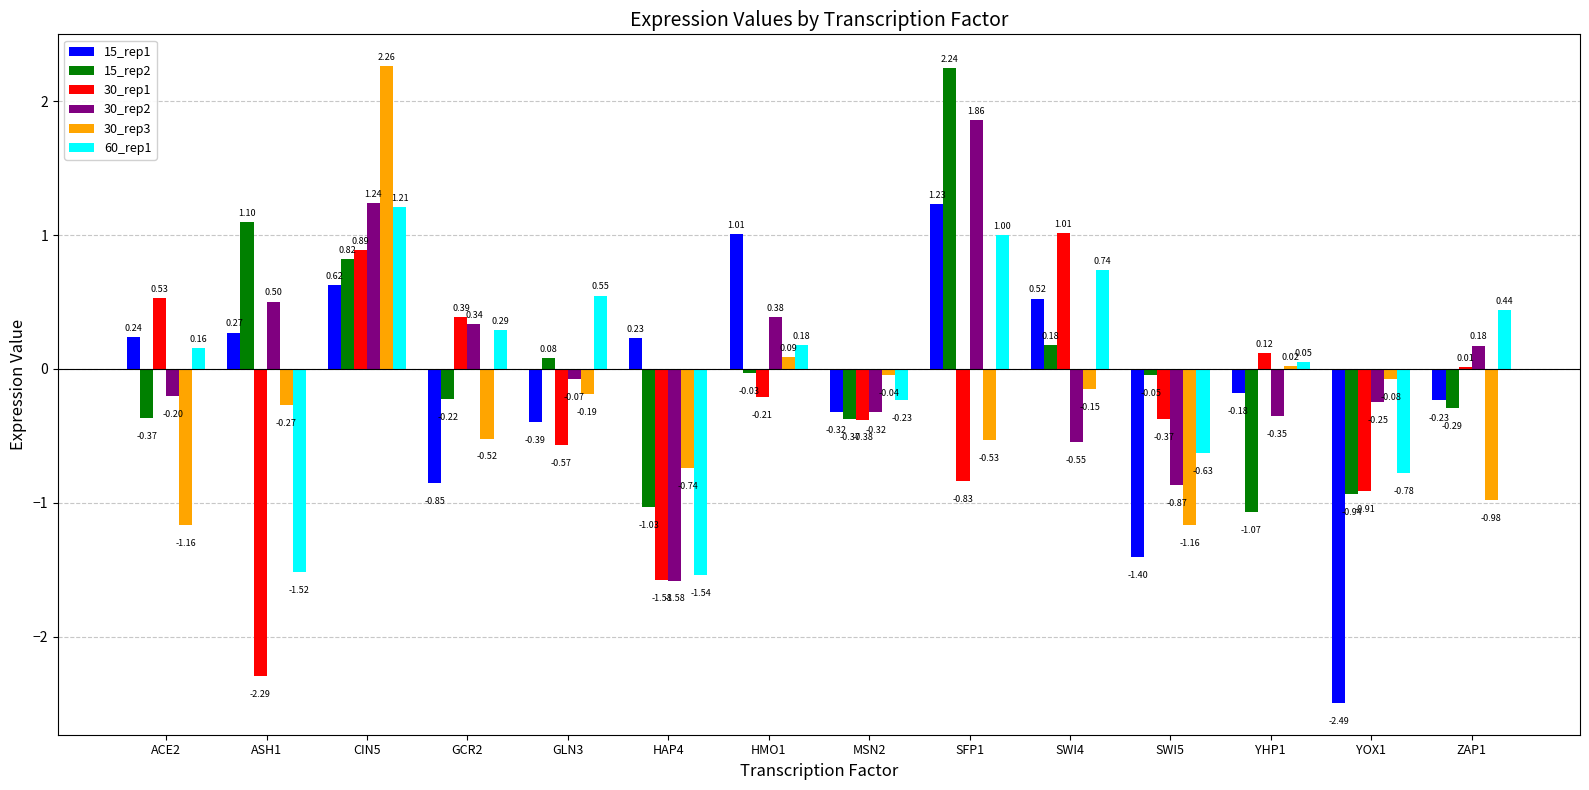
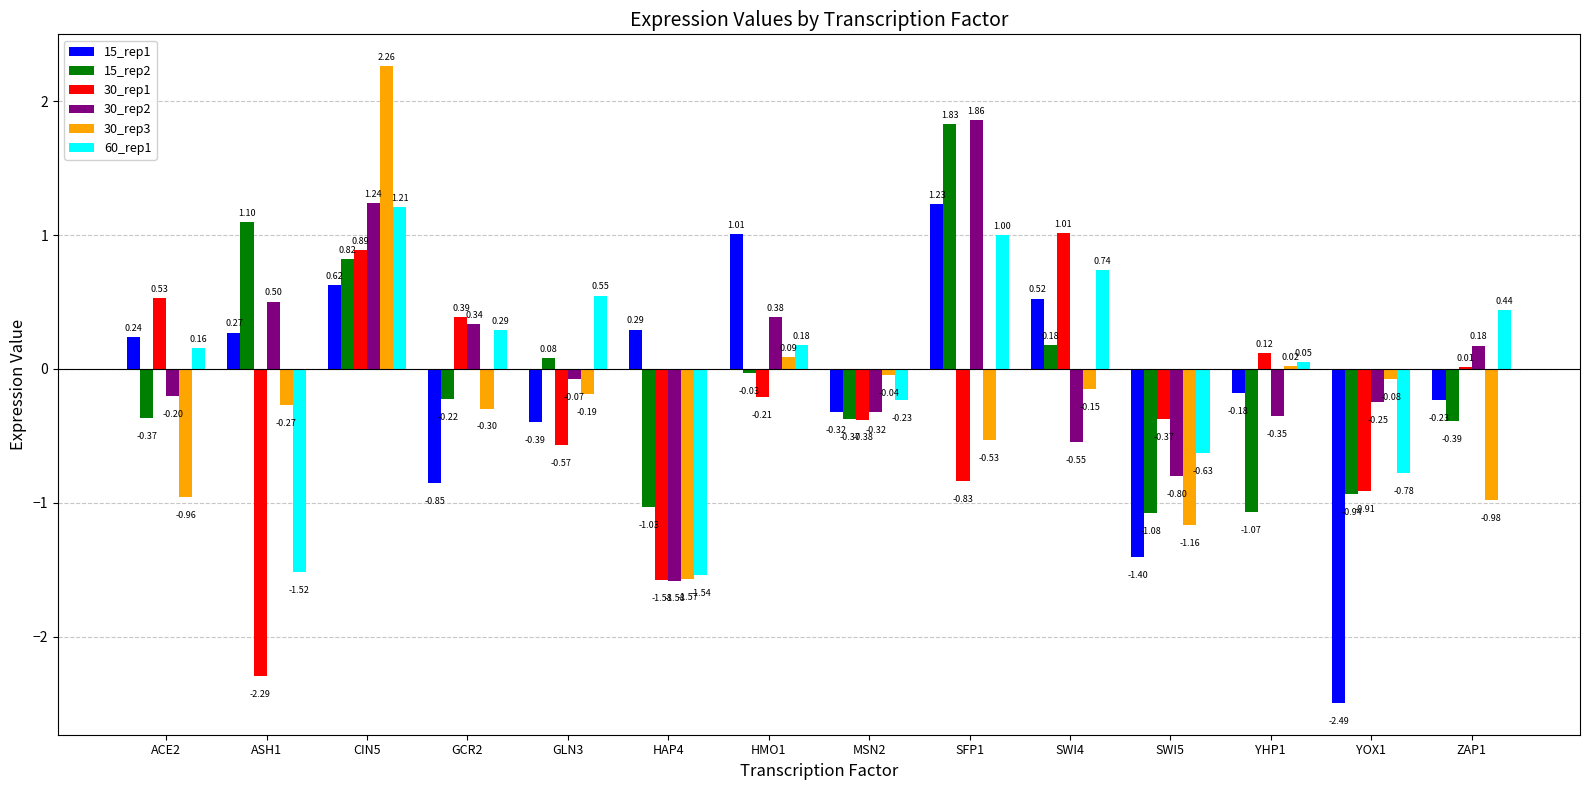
30_rep3, ACE2: -1.16 -> -0.96
30_rep3, GCR2: -0.52 -> -0.30
15_rep1, HAP4: 0.23 -> 0.29
30_rep3, HAP4: -0.74 -> -1.57
15_rep2, SFP1: 2.24 -> 1.83
15_rep2, SWI5: -0.05 -> -1.08
30_rep2, SWI5: -0.87 -> -0.80
15_rep2, ZAP1: -0.29 -> -0.39
